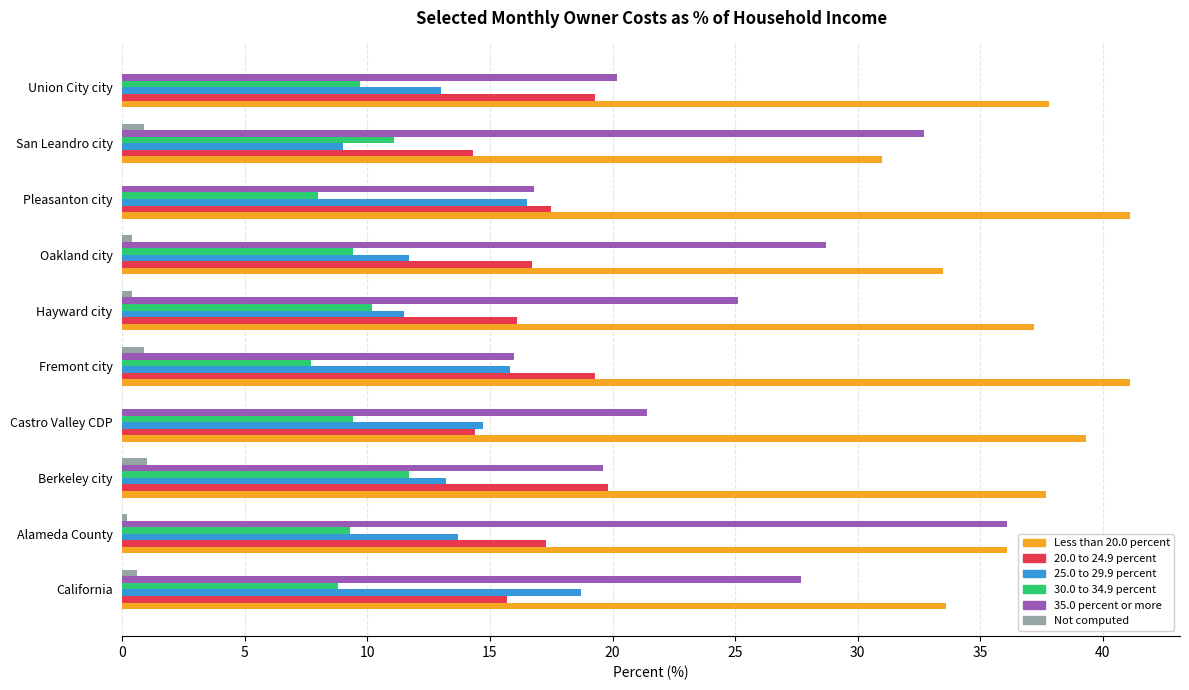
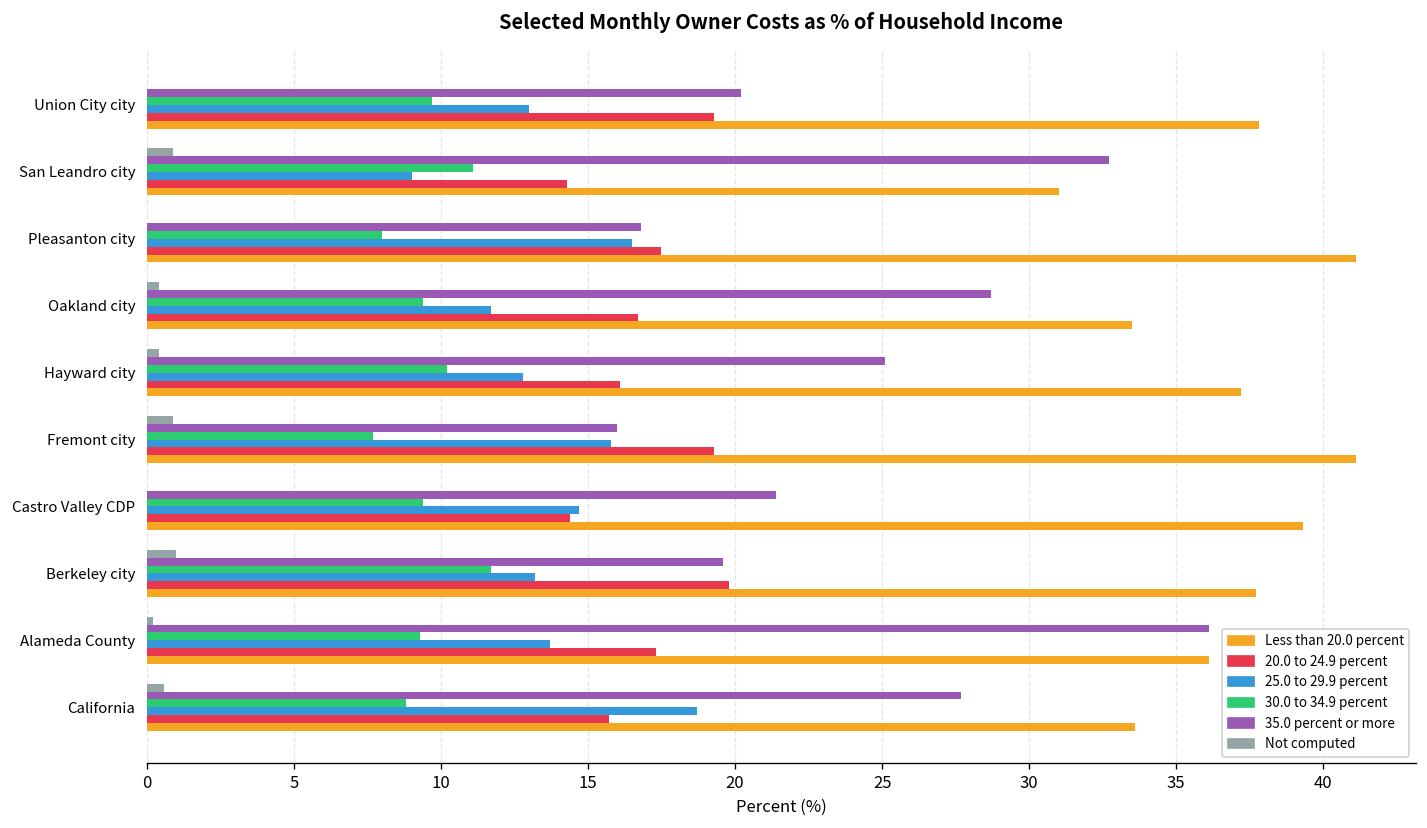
25.0 to 29.9 percent, Hayward city: 11.5 -> 12.8
